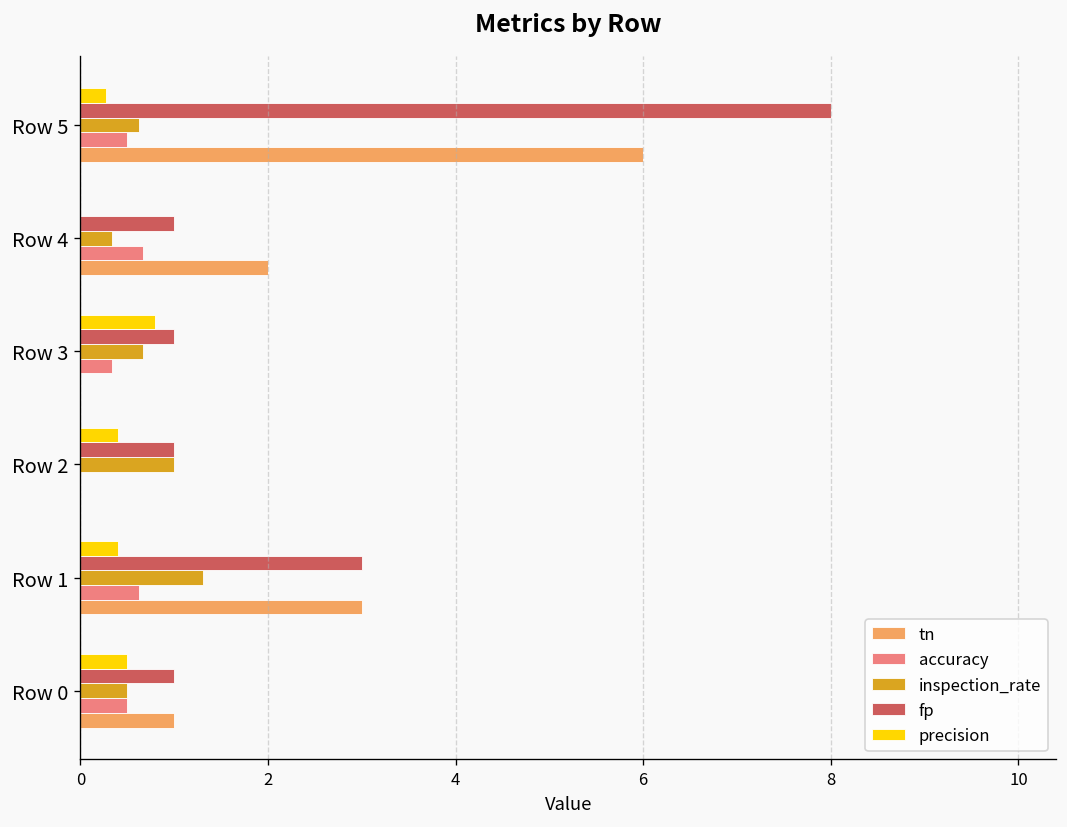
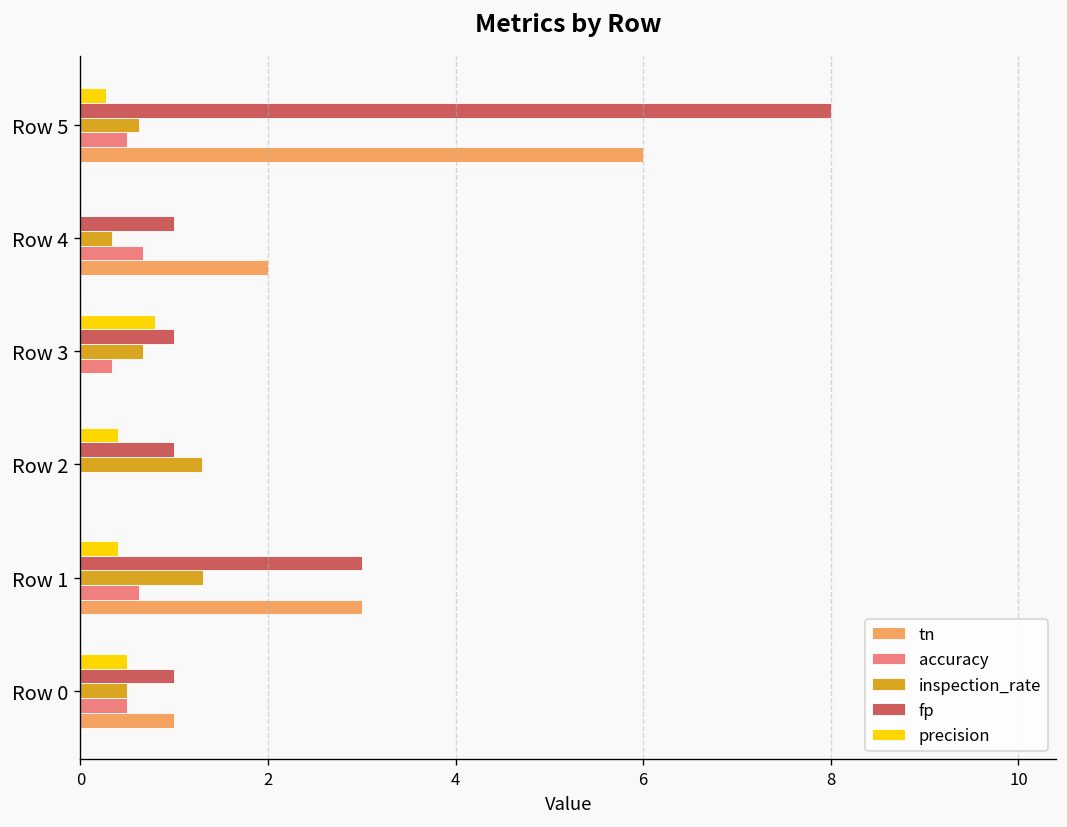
inspection_rate, Row 2: 1.0 -> 1.3
